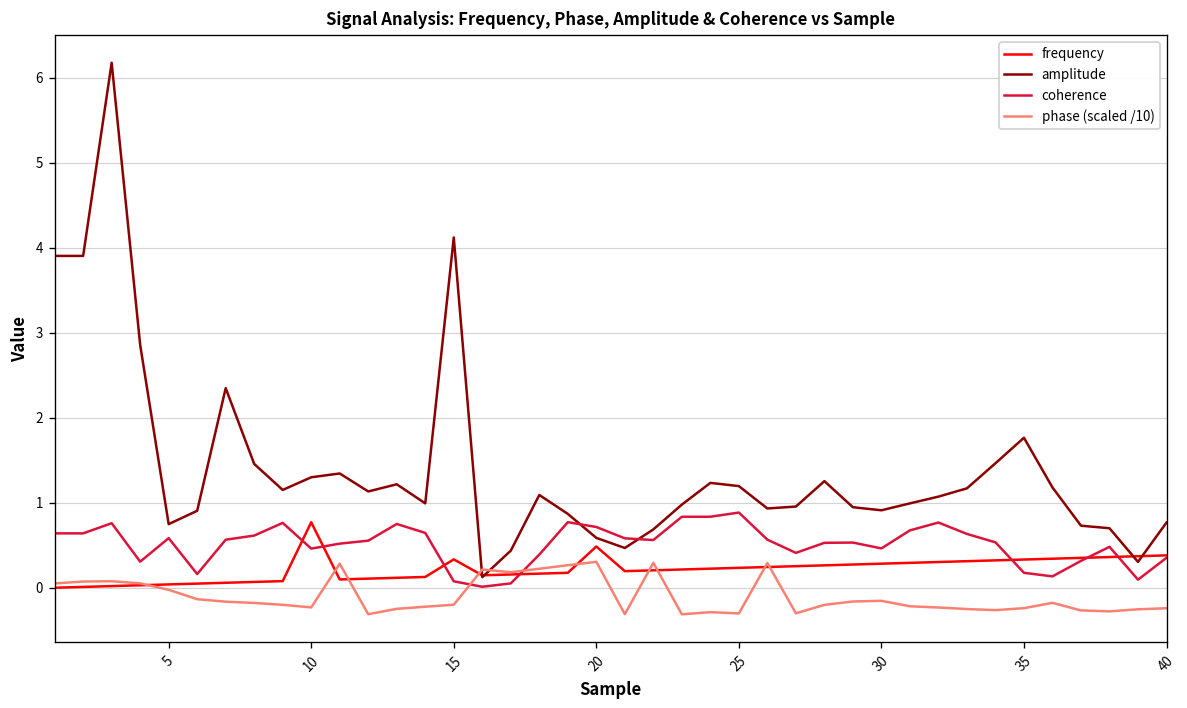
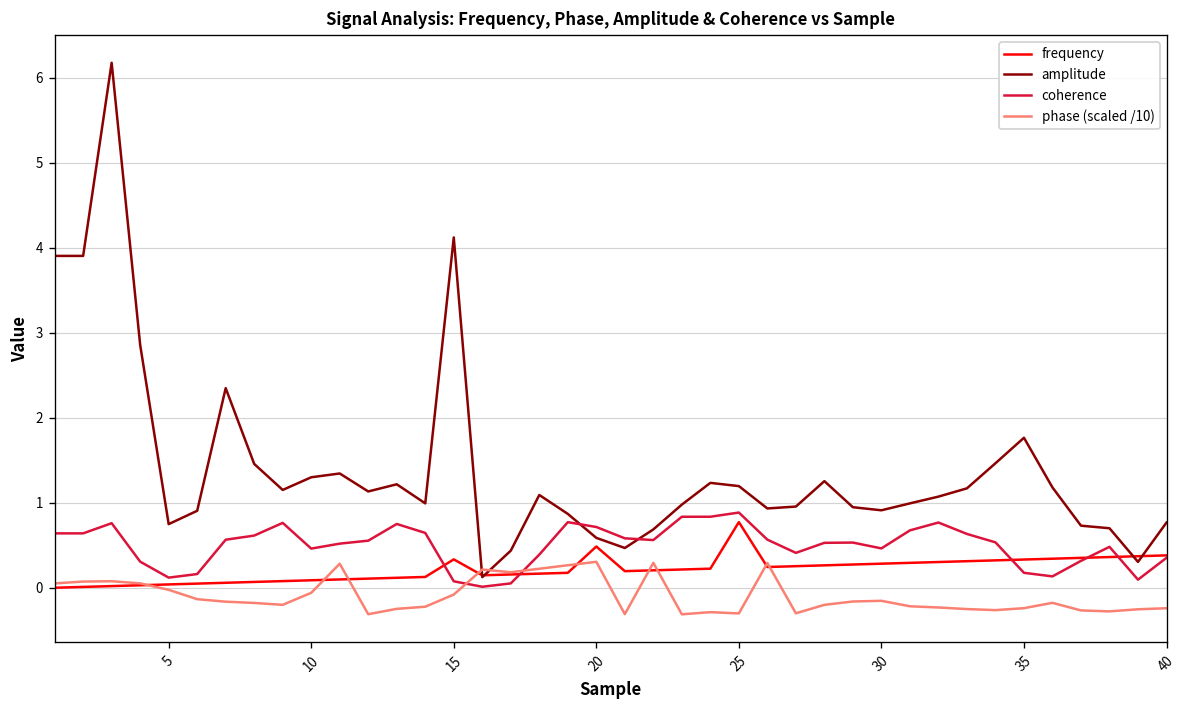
coherence, 5: 0.6 -> 0.1
frequency, 10: 0.8 -> 0.1
phase (scaled /10), 10: -0.2 -> -0.1
phase (scaled /10), 15: -0.2 -> -0.1
frequency, 25: 0.2 -> 0.8
